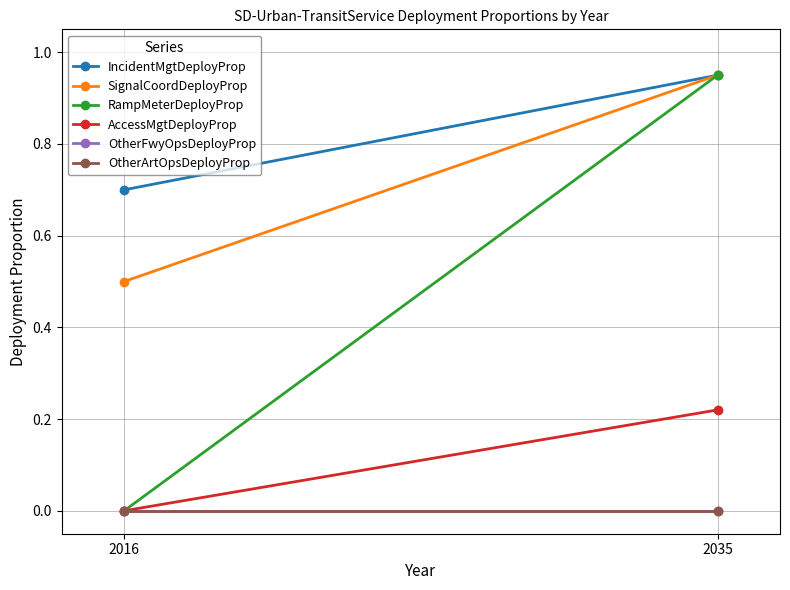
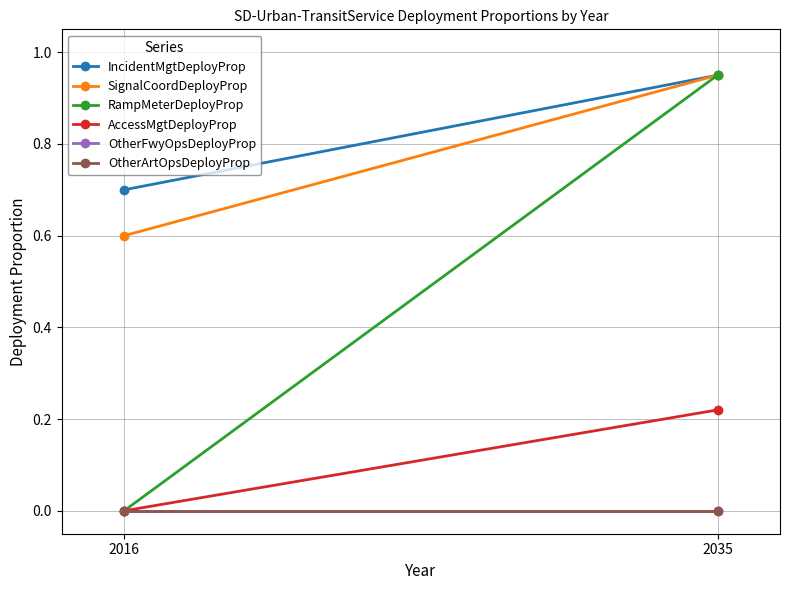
SignalCoordDeployProp, 2016: 0.5 -> 0.6
